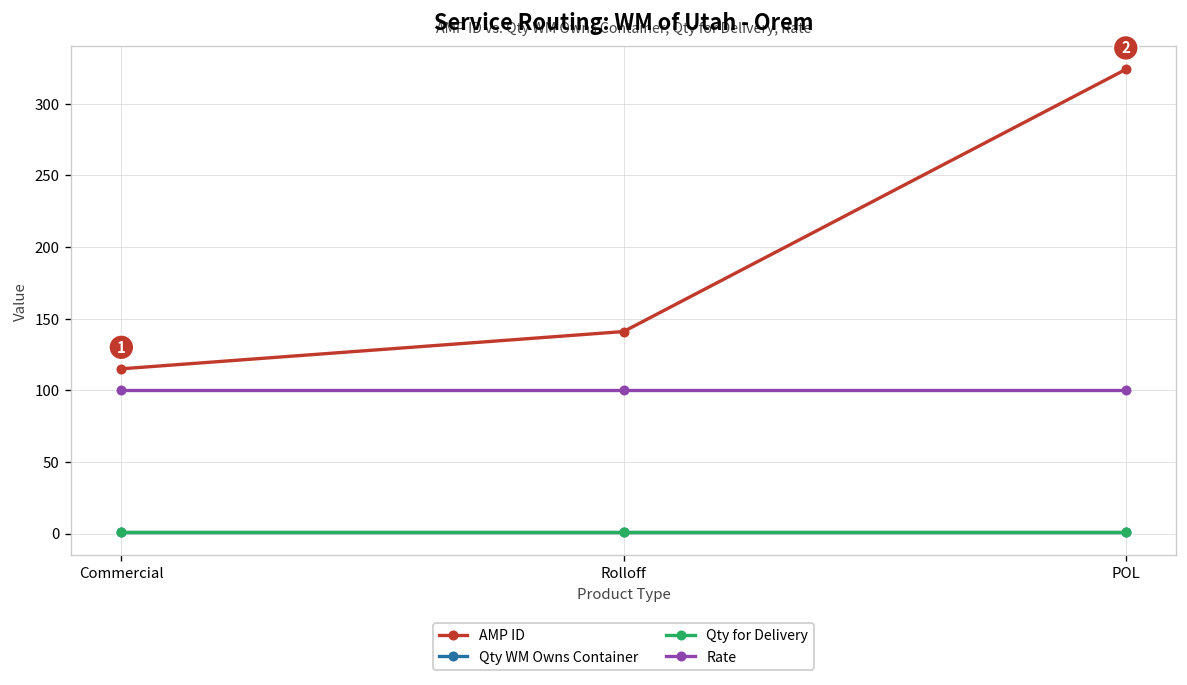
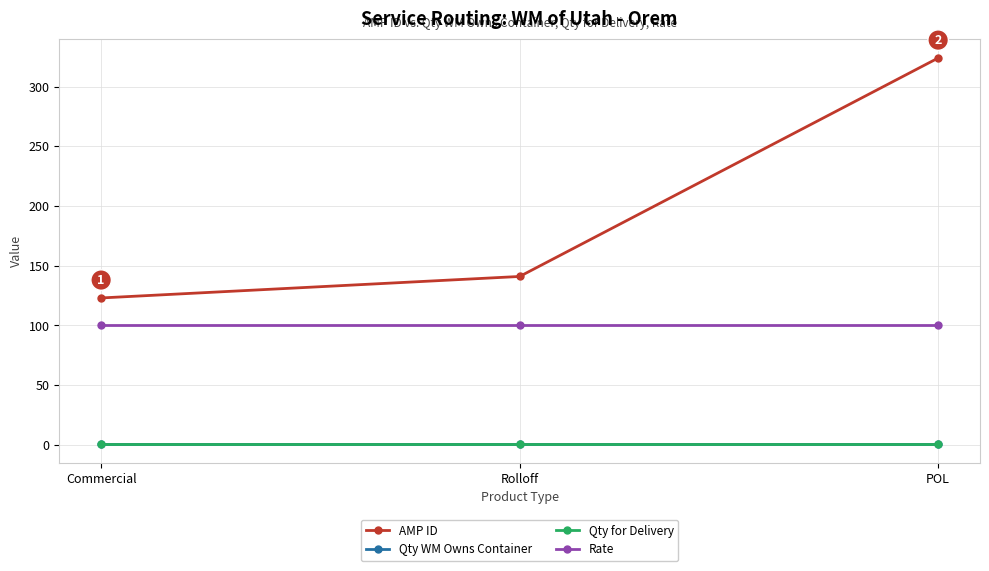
AMP ID, Commercial: 115 -> 123
